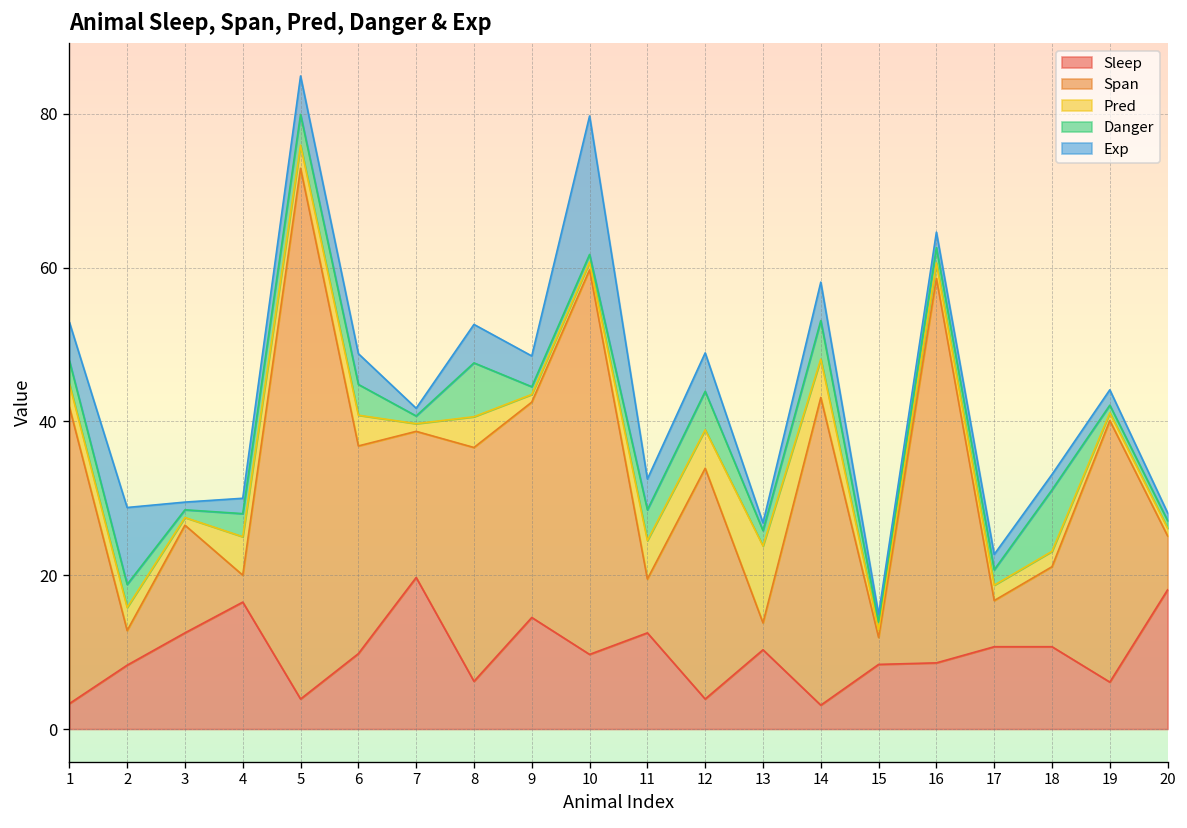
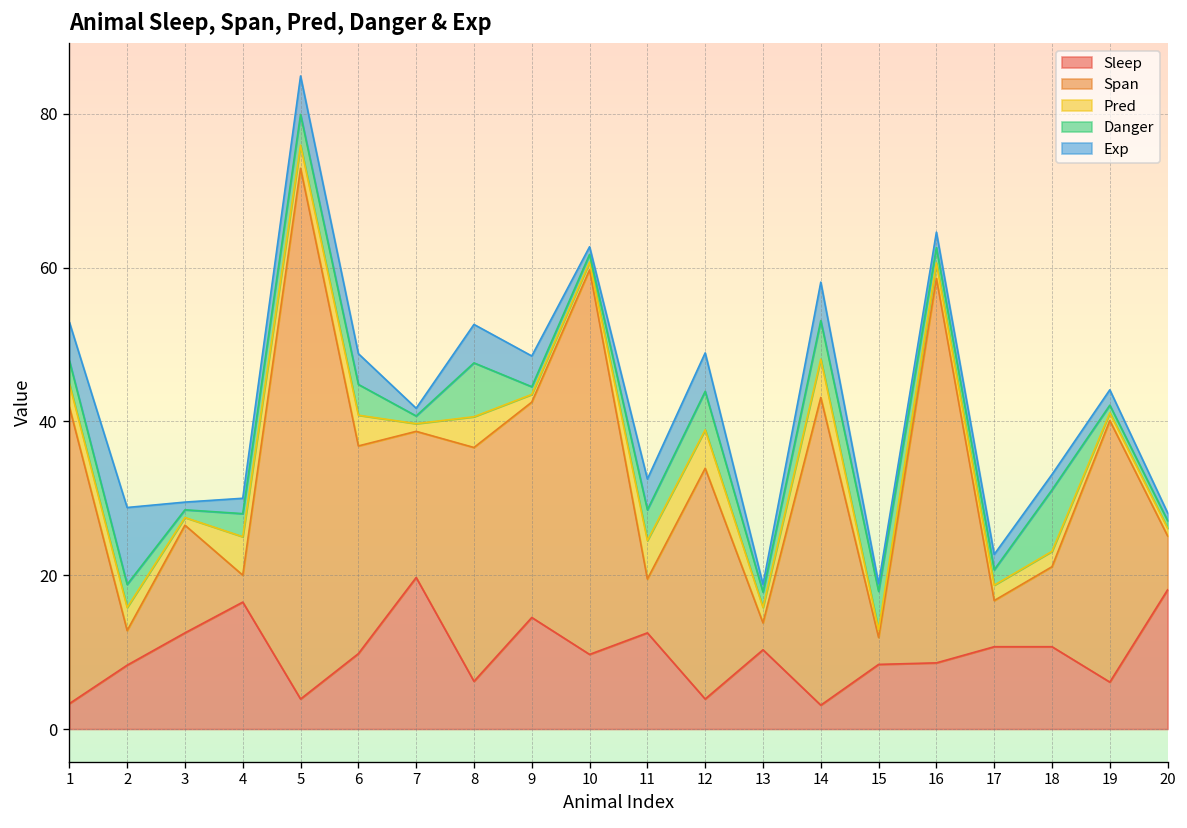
Exp, 10: 18 -> 1
Pred, 13: 10 -> 2
Danger, 15: 1 -> 5
